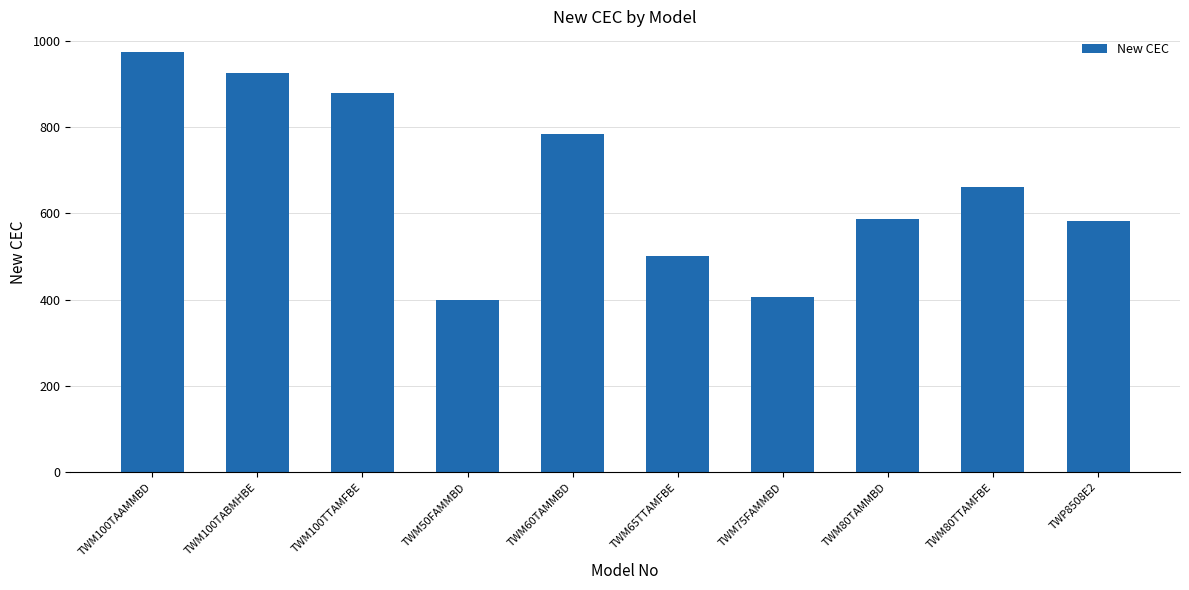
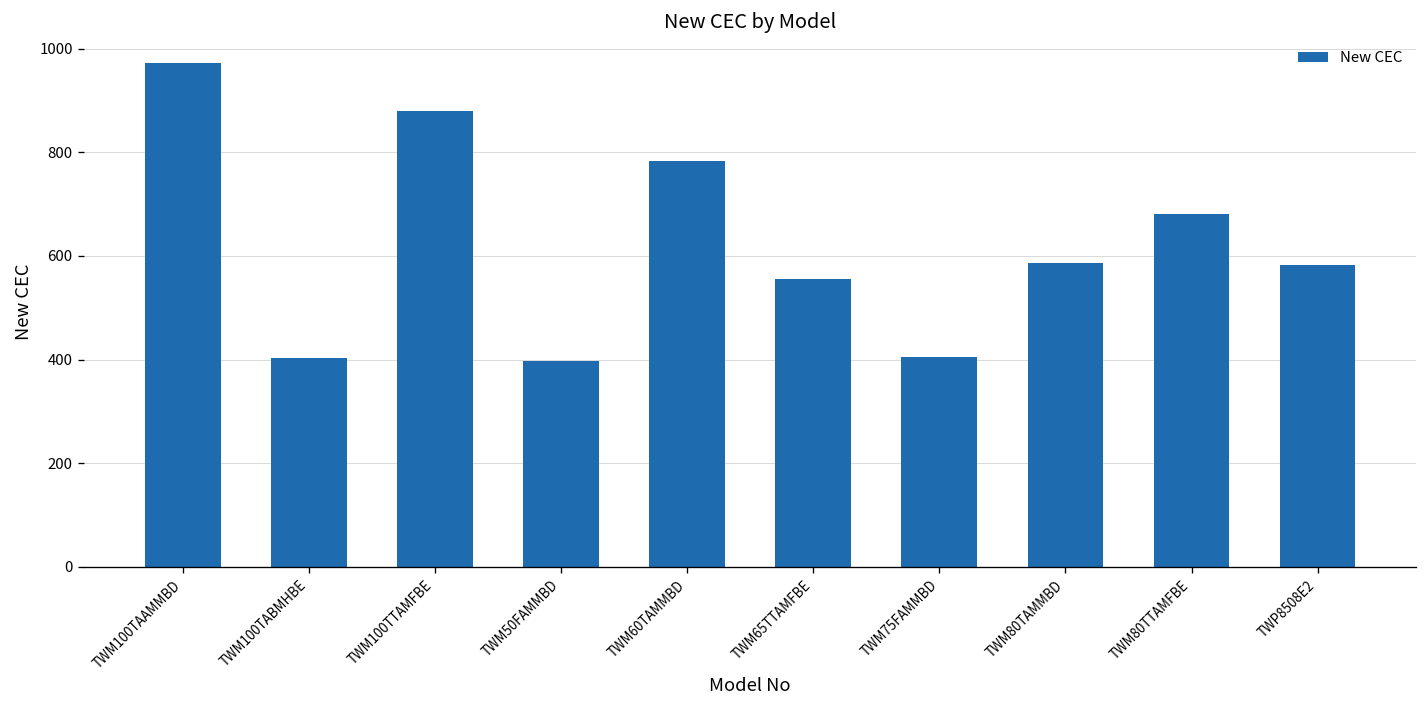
TWM100TABMHBE: 920 -> 400
TWM65TTAMFBE: 500 -> 560
TWM80TTAMFBE: 660 -> 680
